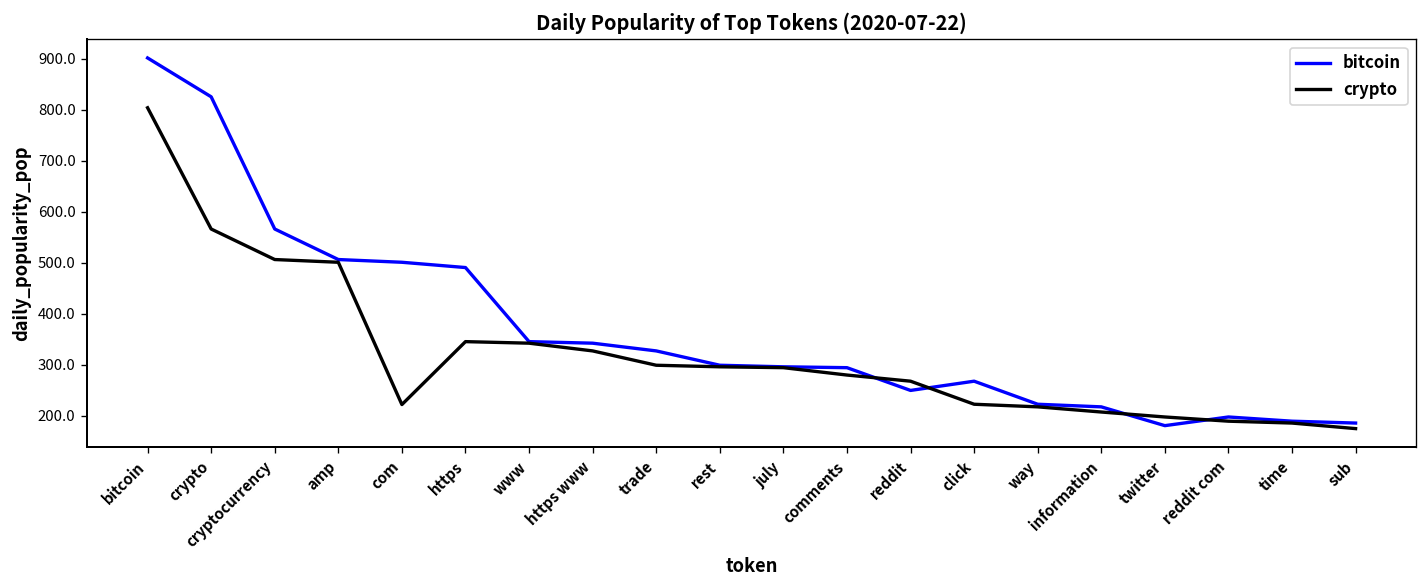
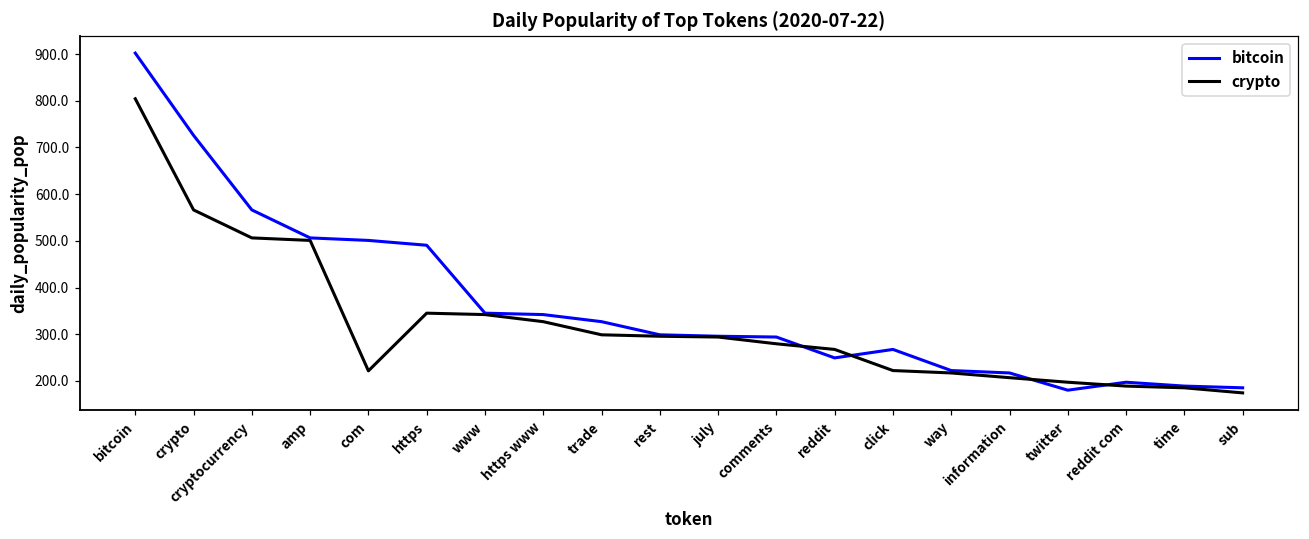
bitcoin, crypto: 830 -> 730
